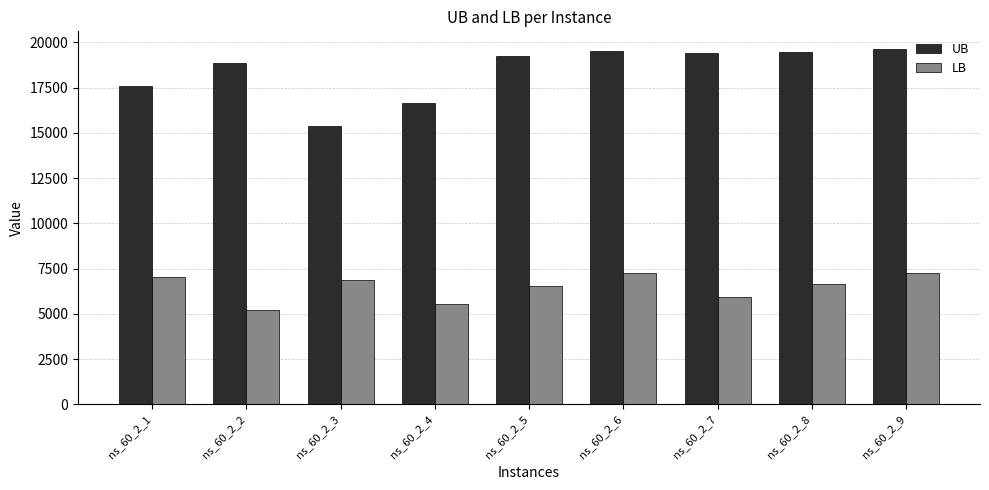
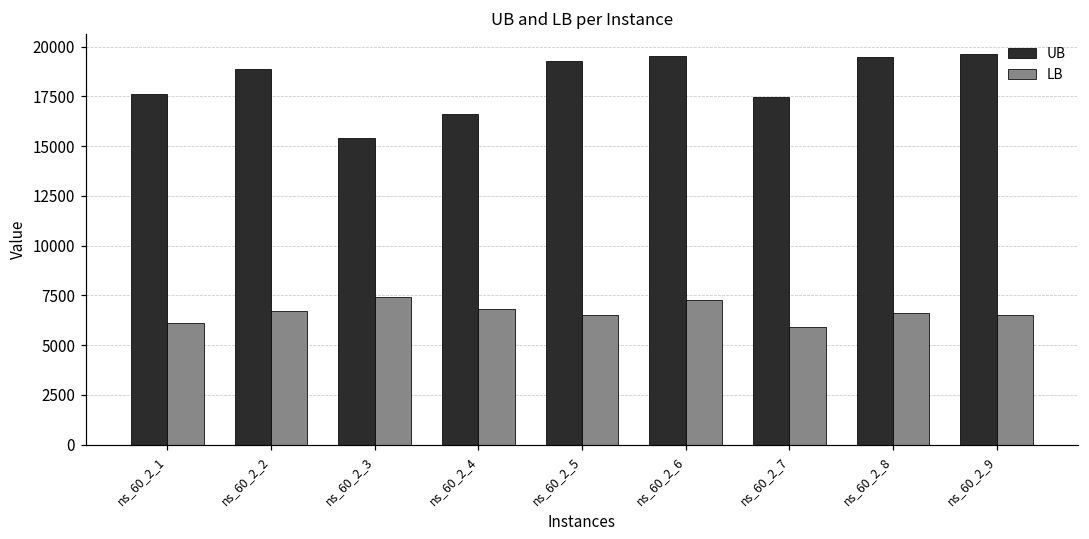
LB, ns_60_2_1: 7000 -> 6100
LB, ns_60_2_2: 5200 -> 6700
LB, ns_60_2_3: 6900 -> 7400
LB, ns_60_2_4: 5600 -> 6800
UB, ns_60_2_7: 19400 -> 17500
LB, ns_60_2_9: 7300 -> 6500
